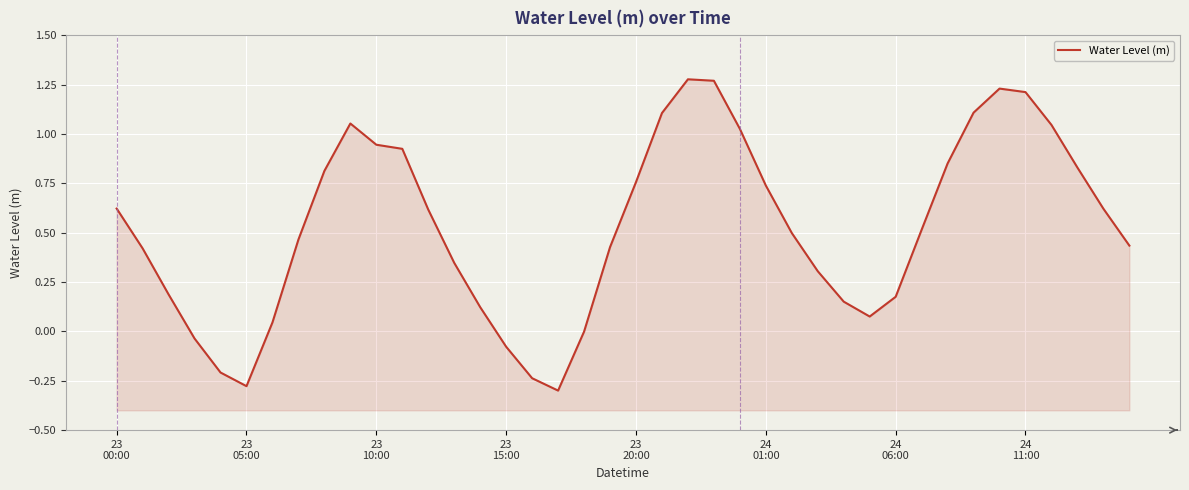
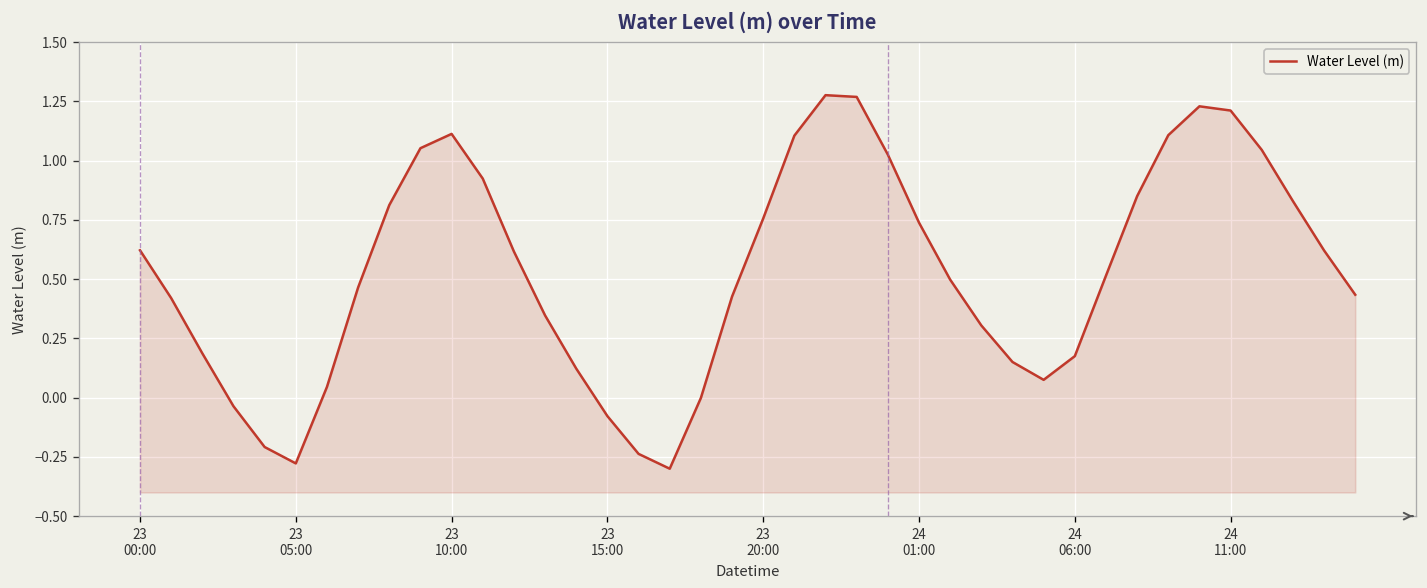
23 10:00: 0.95 -> 1.11
